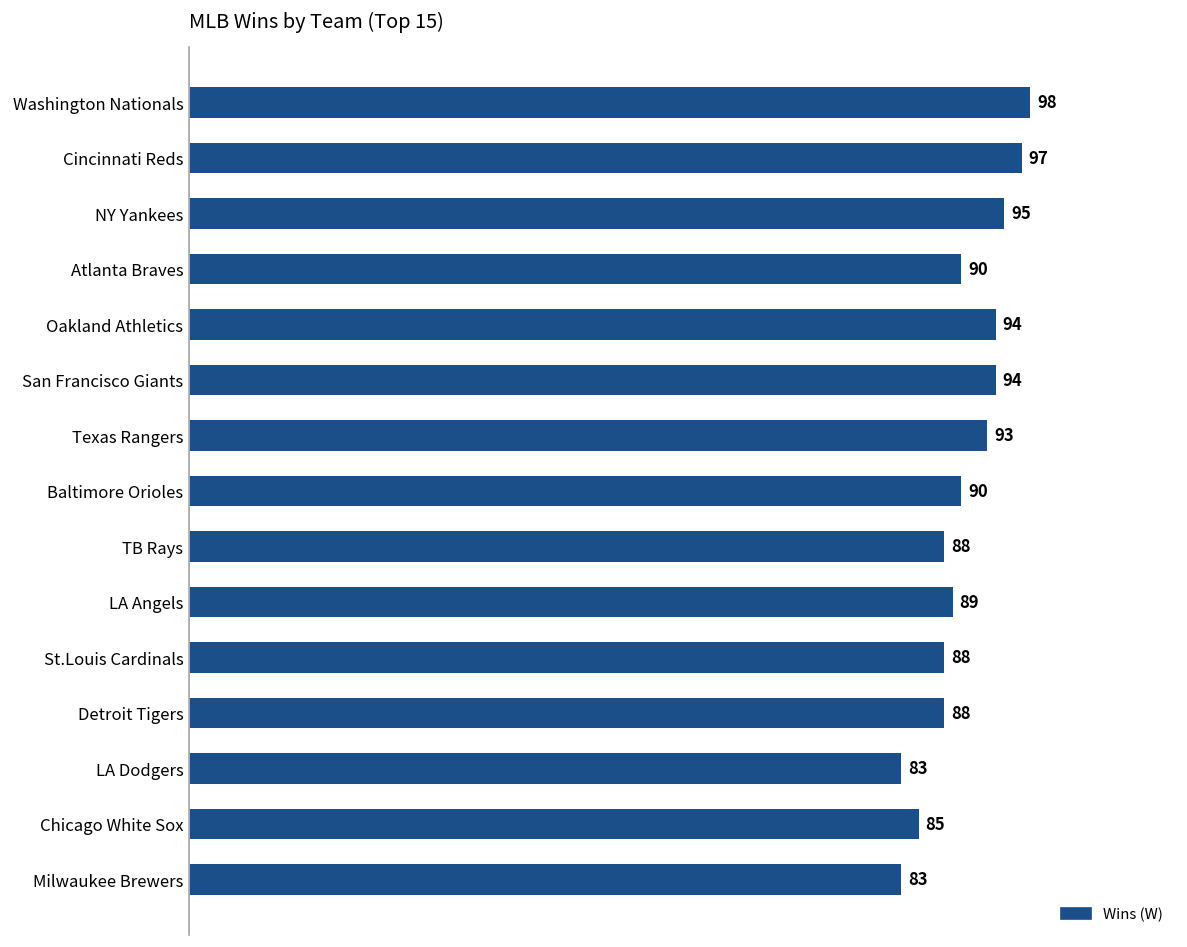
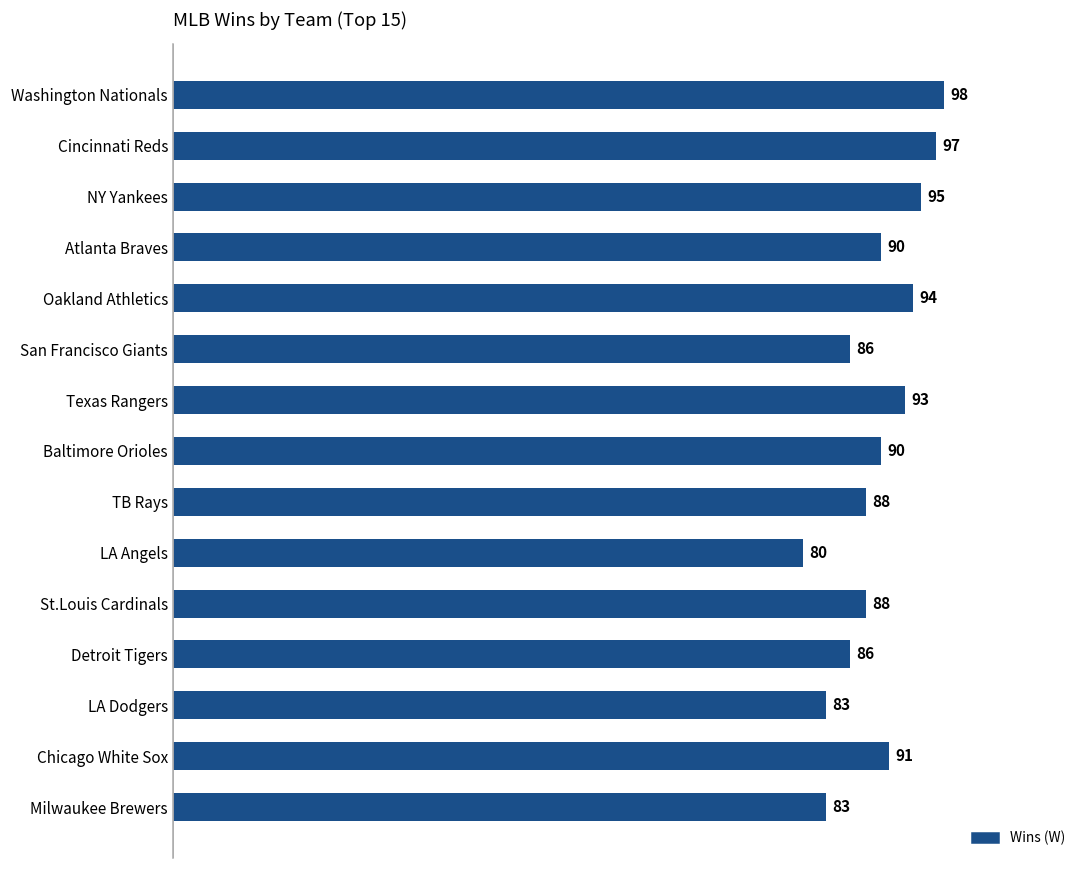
San Francisco Giants: 94 -> 86
LA Angels: 89 -> 80
Detroit Tigers: 88 -> 86
Chicago White Sox: 85 -> 91
